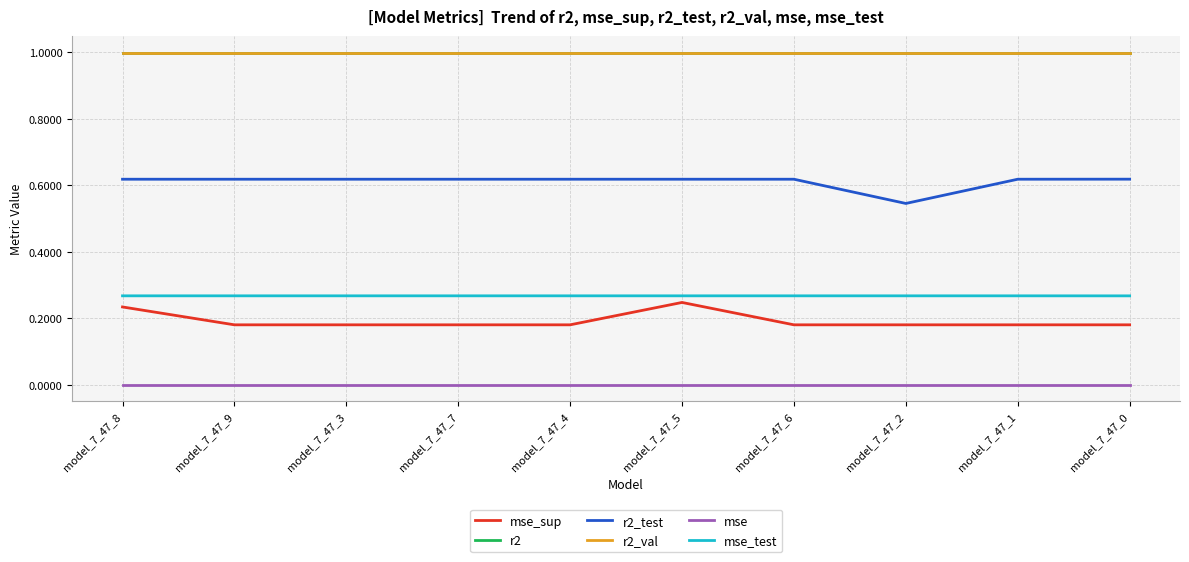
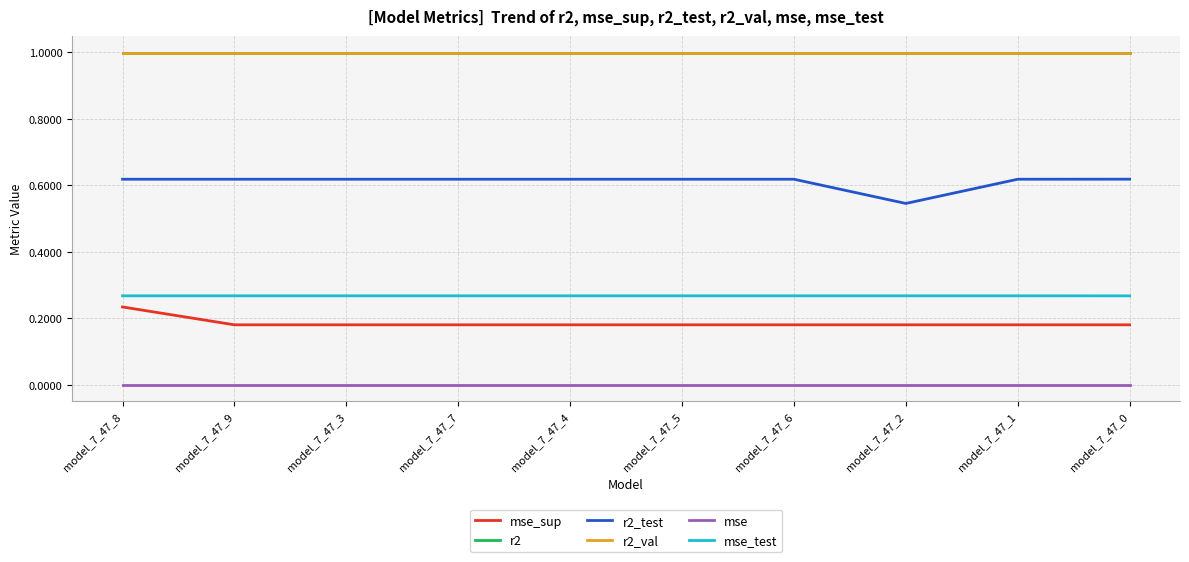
mse_sup, model_7_47_5: 0.25 -> 0.18
